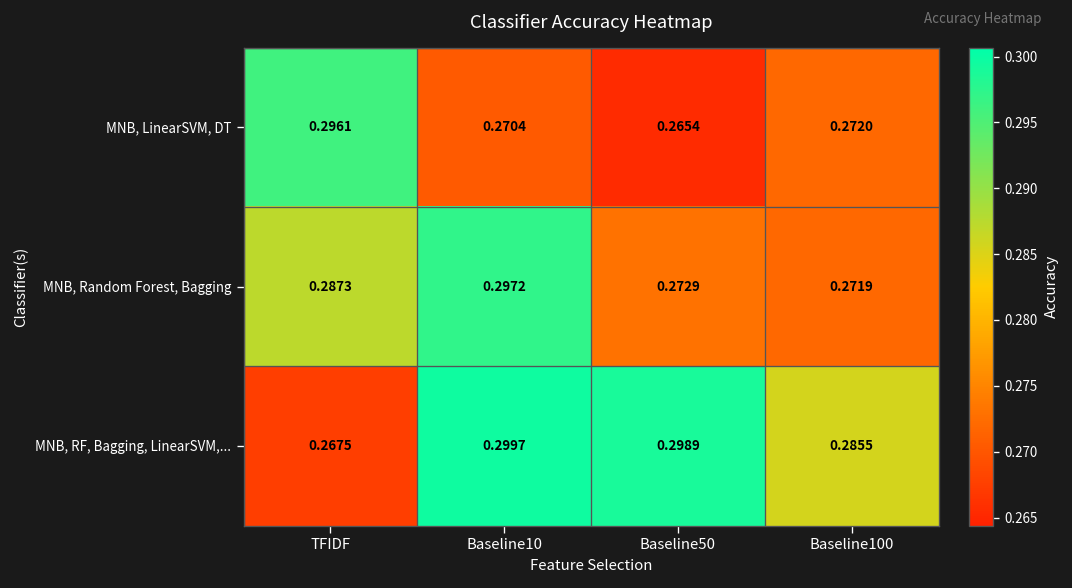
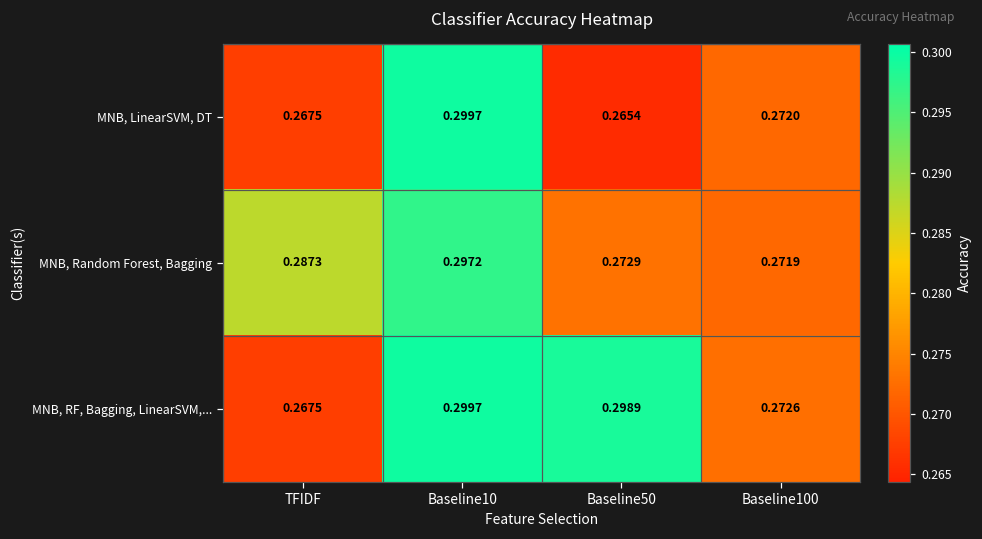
MNB, LinearSVM, DT, TFIDF: 0.2961 -> 0.2675
MNB, LinearSVM, DT, Baseline10: 0.2704 -> 0.2997
MNB, RF, Bagging, LinearSVM,..., Baseline100: 0.2855 -> 0.2726
